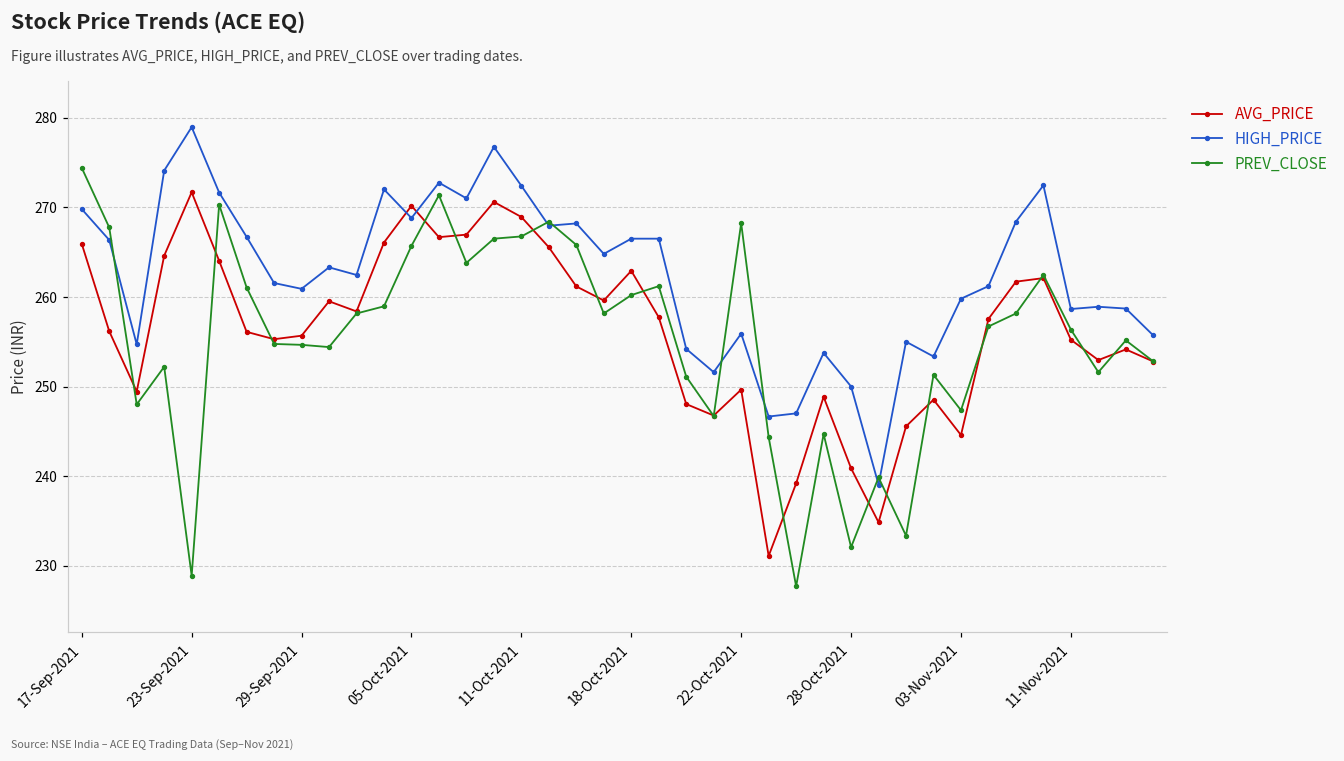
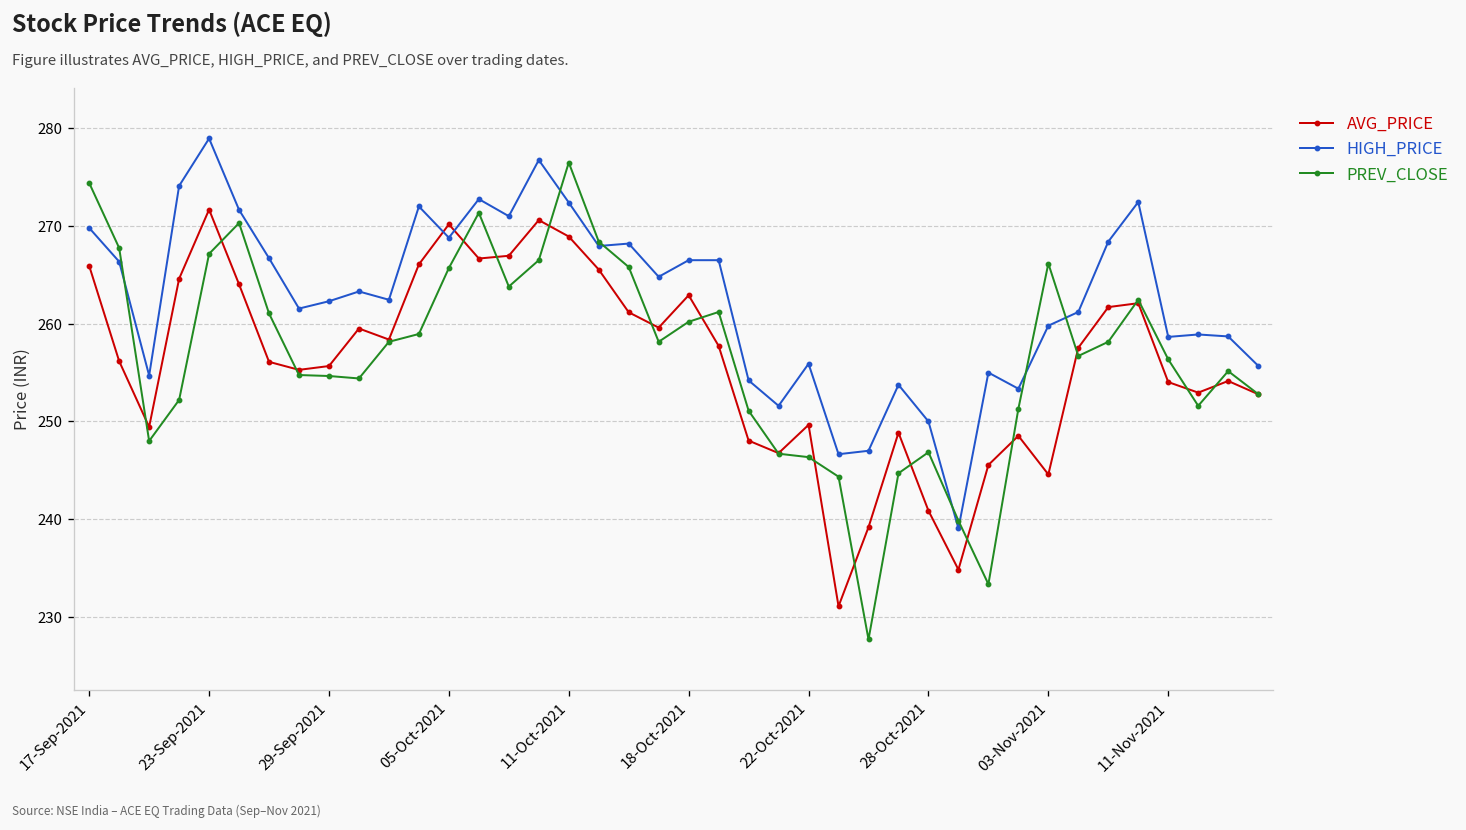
PREV_CLOSE, 23-Sep-2021: 229 -> 267
HIGH_PRICE, 29-Sep-2021: 261 -> 262
PREV_CLOSE, 11-Oct-2021: 267 -> 276
PREV_CLOSE, 22-Oct-2021: 268 -> 246
PREV_CLOSE, 28-Oct-2021: 232 -> 247
PREV_CLOSE, 03-Nov-2021: 247 -> 266
AVG_PRICE, 11-Nov-2021: 255 -> 254
